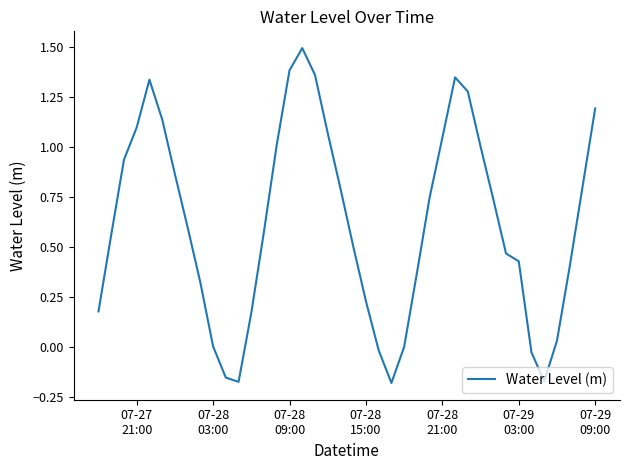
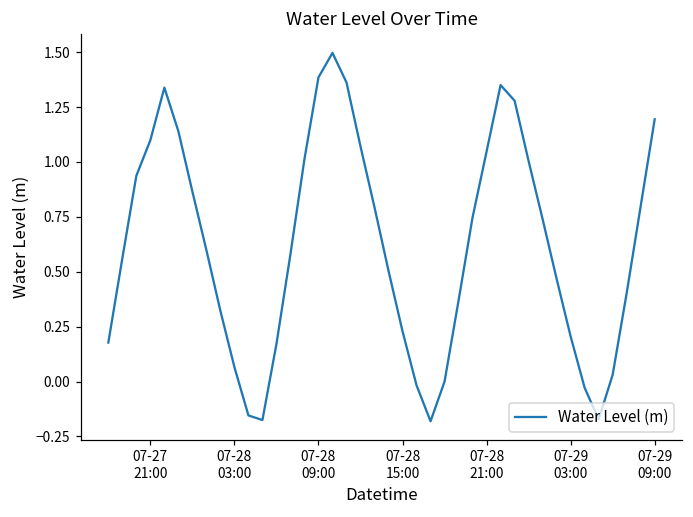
07-28 03:00: 0.00 -> 0.07
07-29 03:00: 0.43 -> 0.21
